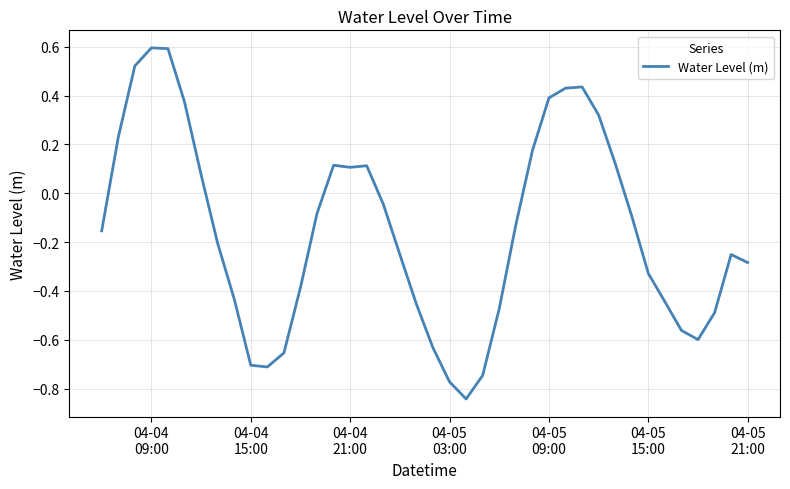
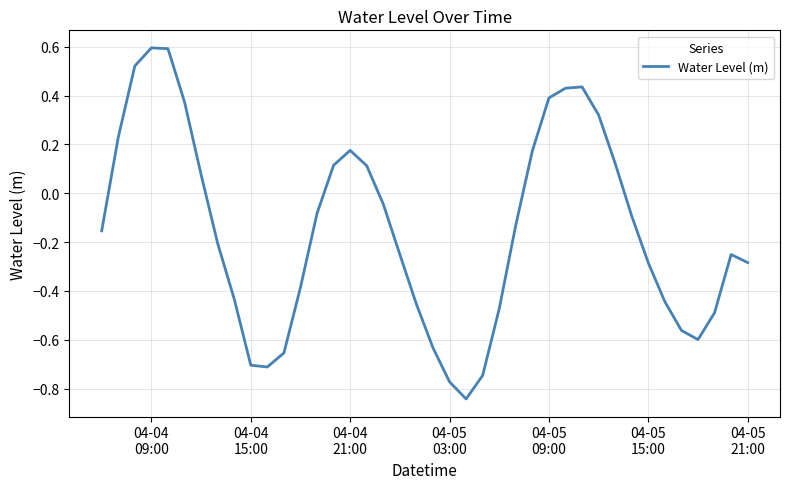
04-04 21:00: 0.11 -> 0.18
04-05 15:00: -0.33 -> -0.28
